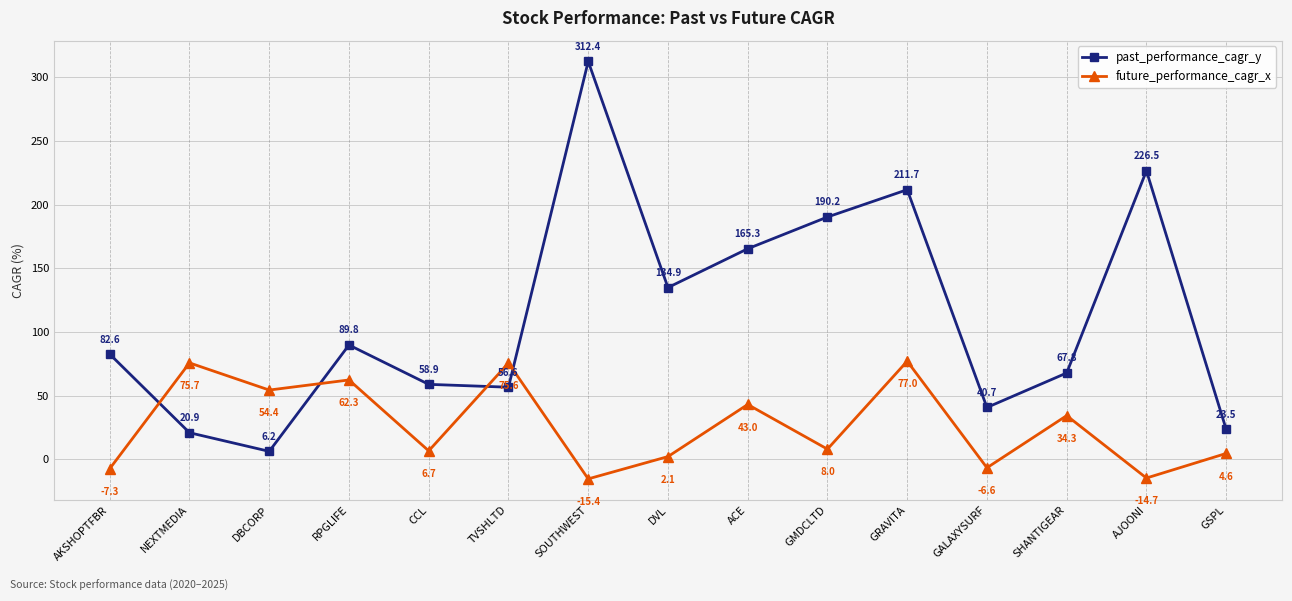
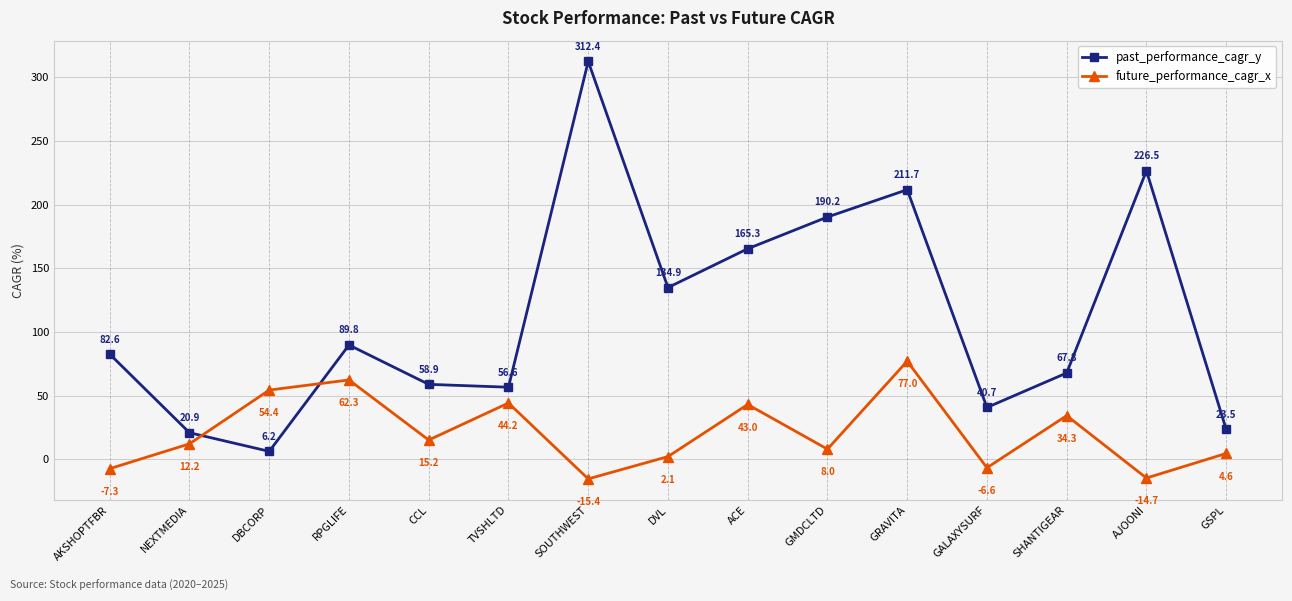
future_performance_cagr_x, NEXTMEDIA: 75.7 -> 12.2
future_performance_cagr_x, CCL: 6.7 -> 15.2
future_performance_cagr_x, TVSHLTD: 75.6 -> 44.2
